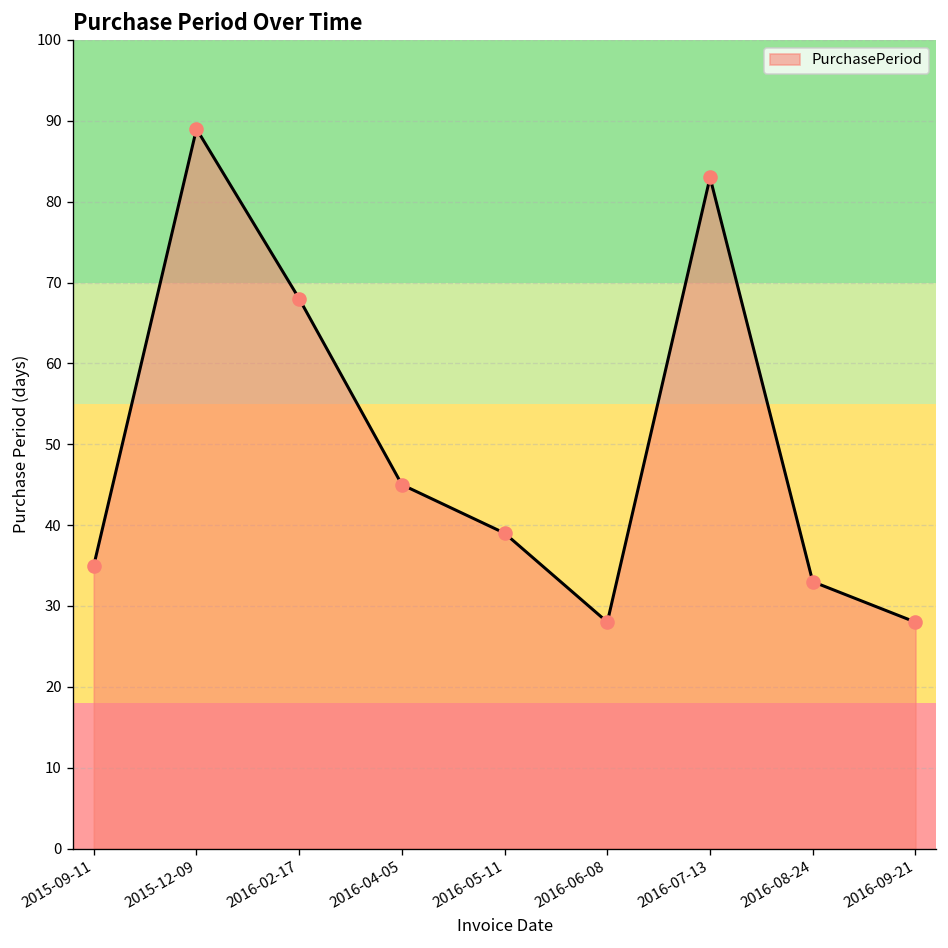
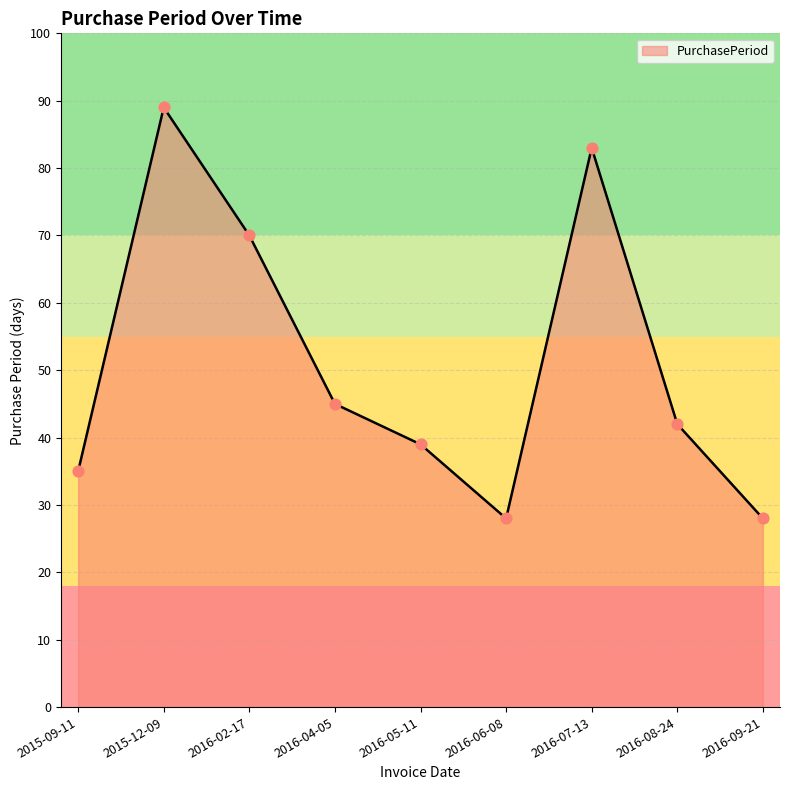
2016-02-17: 68 -> 70
2016-08-24: 33 -> 42
